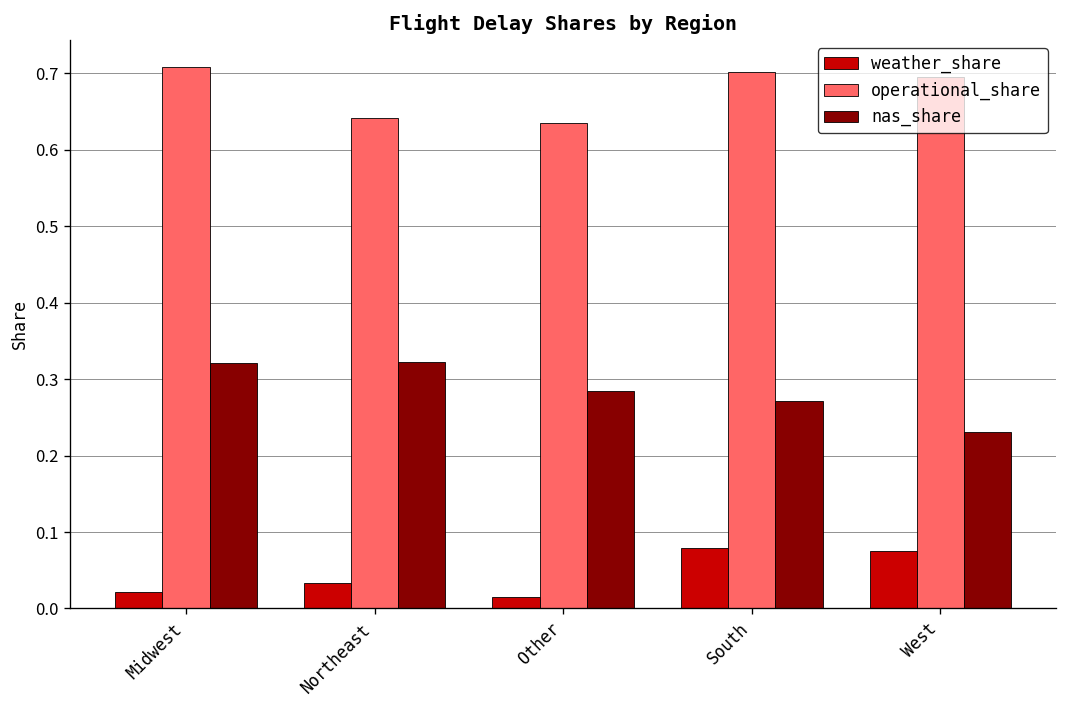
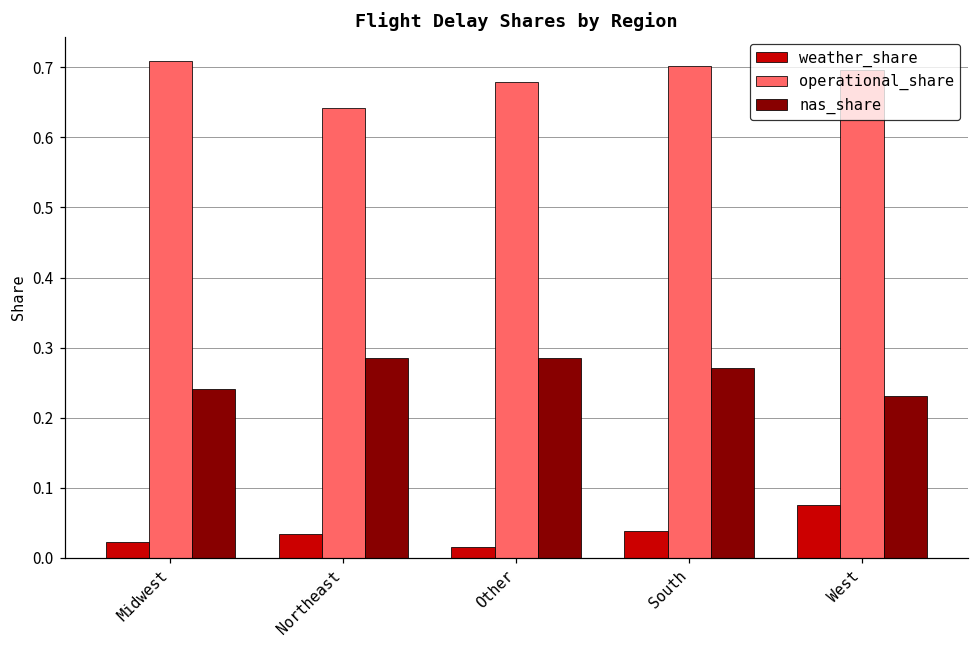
nas_share, Midwest: 0.32 -> 0.24
nas_share, Northeast: 0.32 -> 0.29
operational_share, Other: 0.63 -> 0.68
weather_share, South: 0.08 -> 0.04
